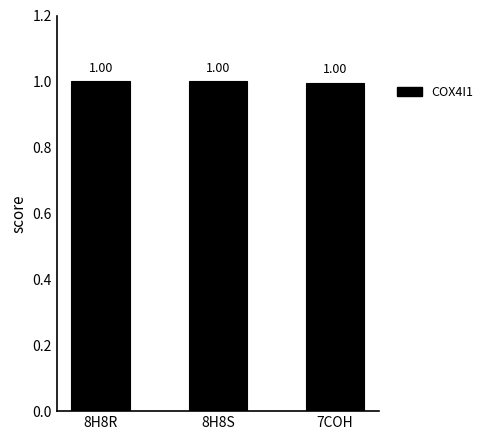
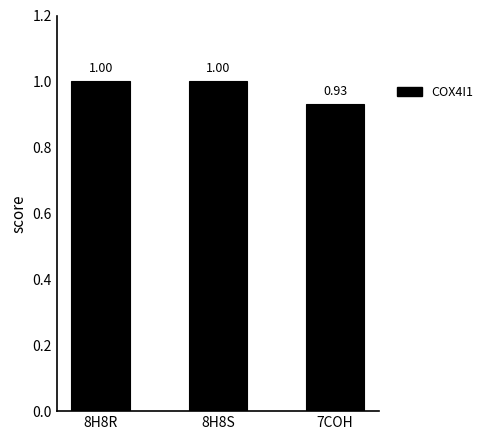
7COH: 1.00 -> 0.93
